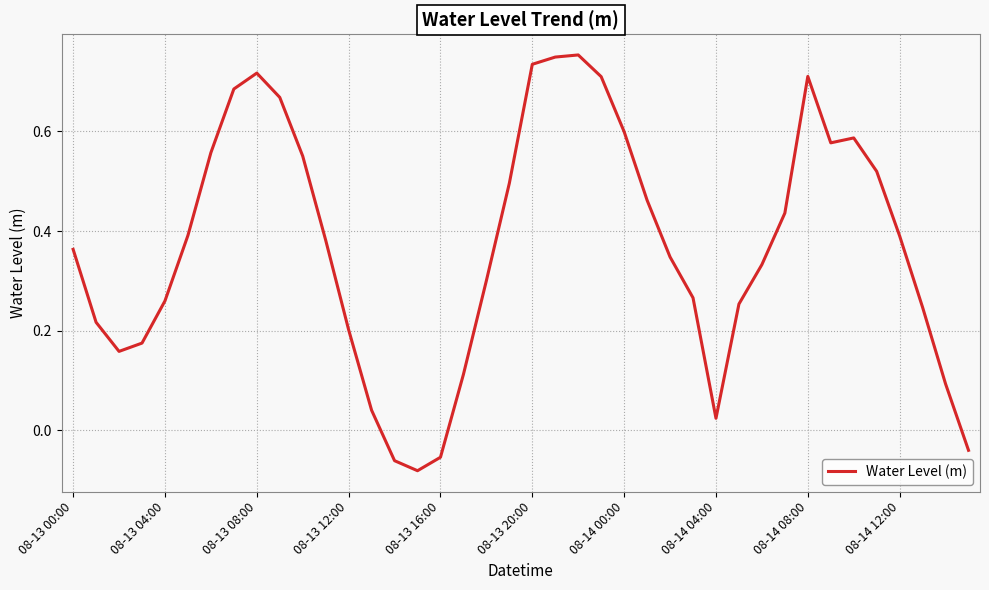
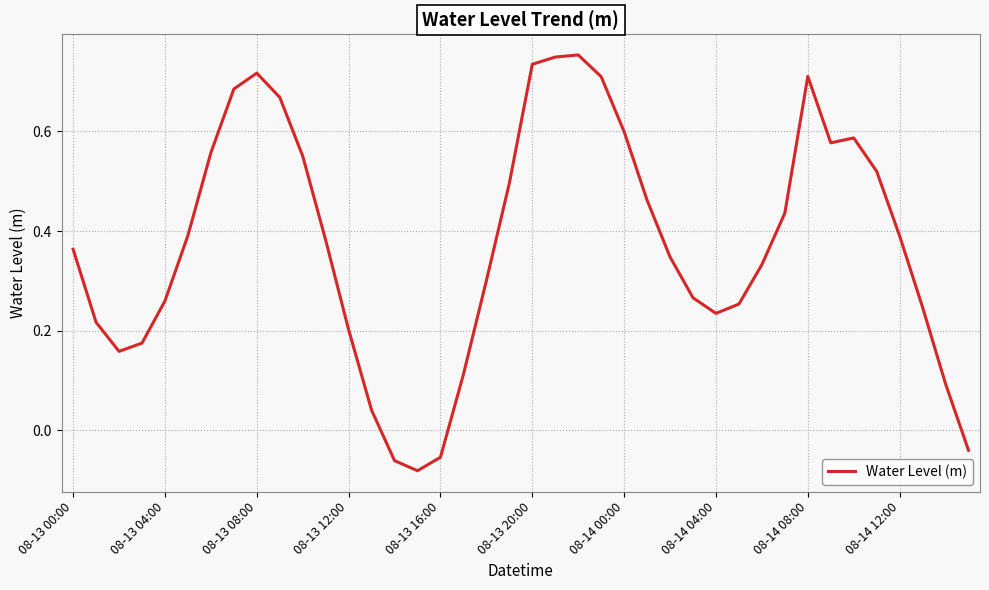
08-14 04:00: 0.02 -> 0.23
